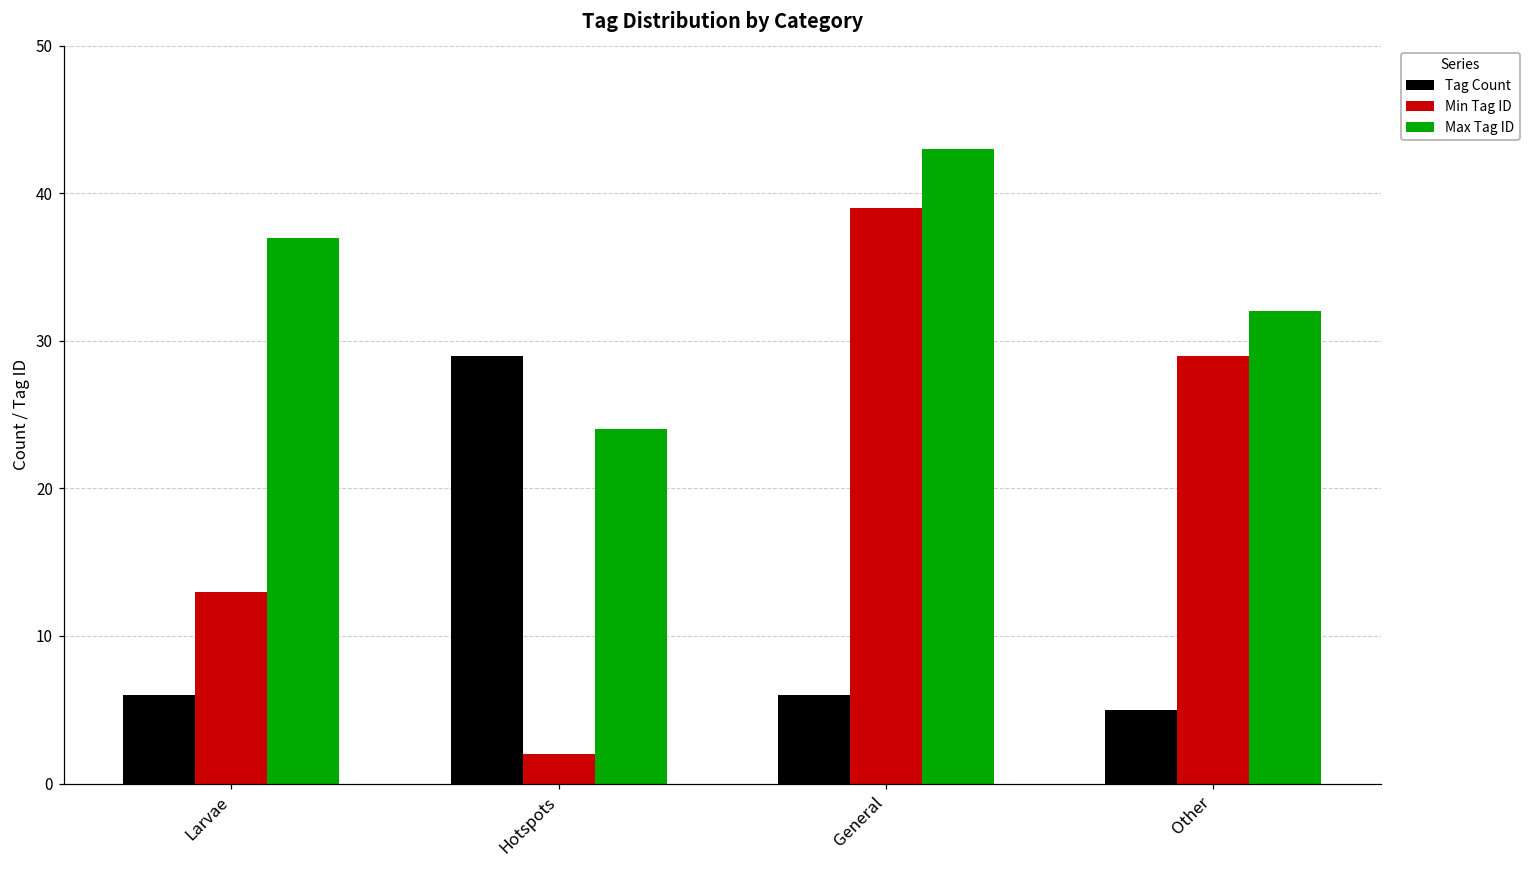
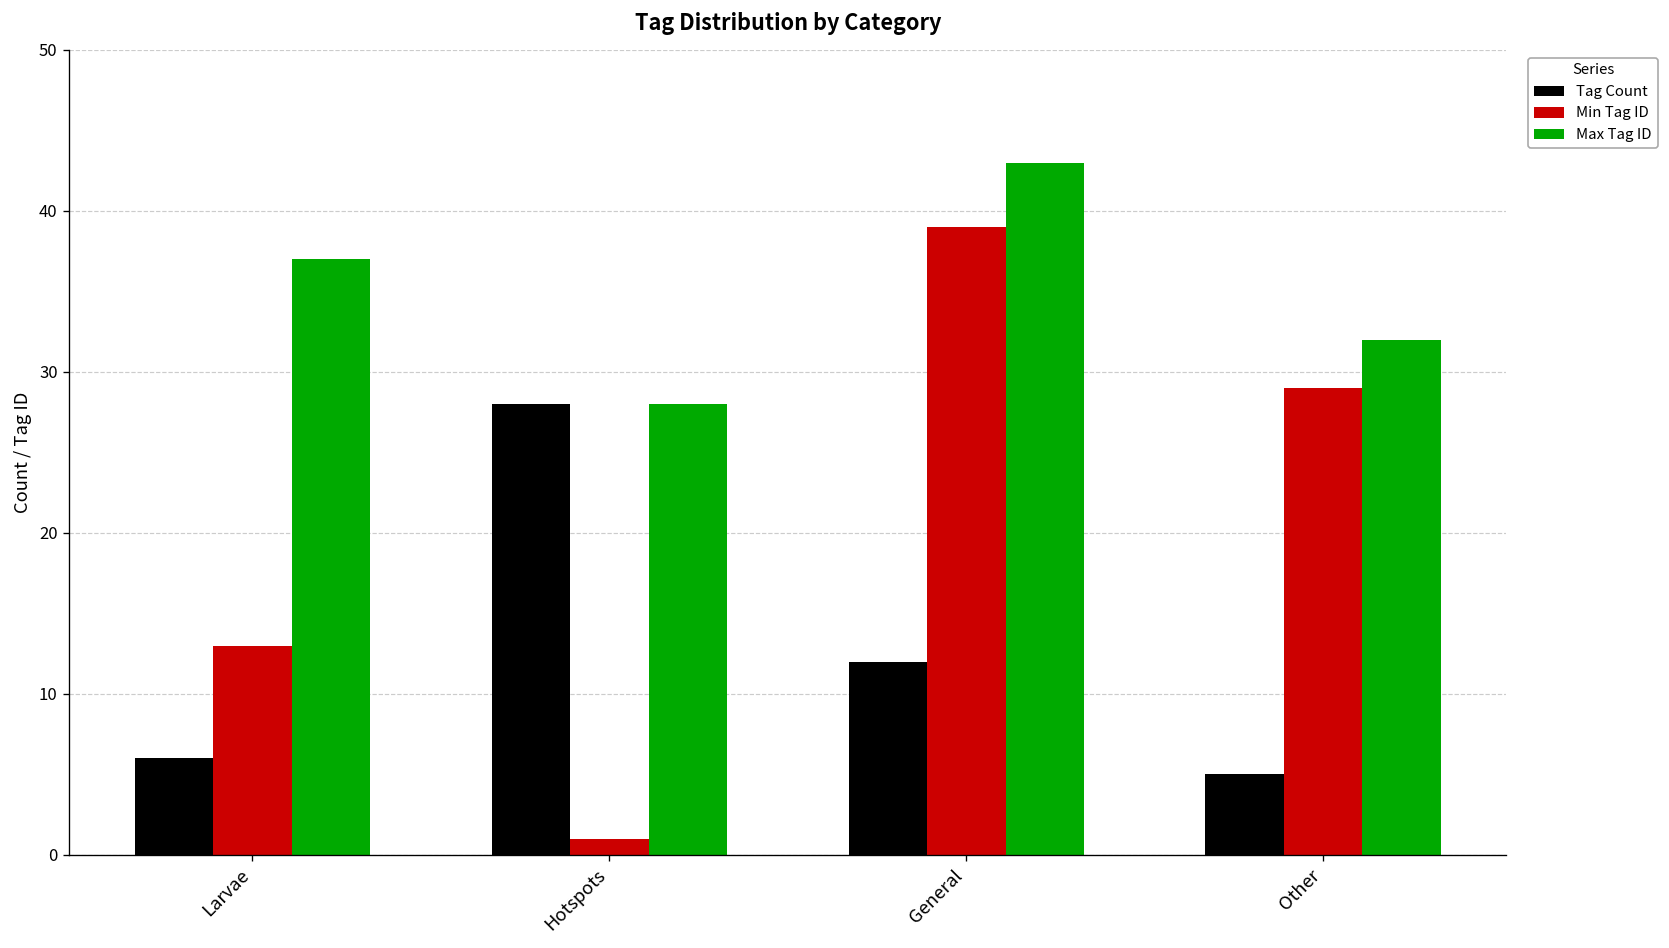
Tag Count, Hotspots: 29 -> 28
Min Tag ID, Hotspots: 2 -> 1
Max Tag ID, Hotspots: 24 -> 28
Tag Count, General: 6 -> 12
